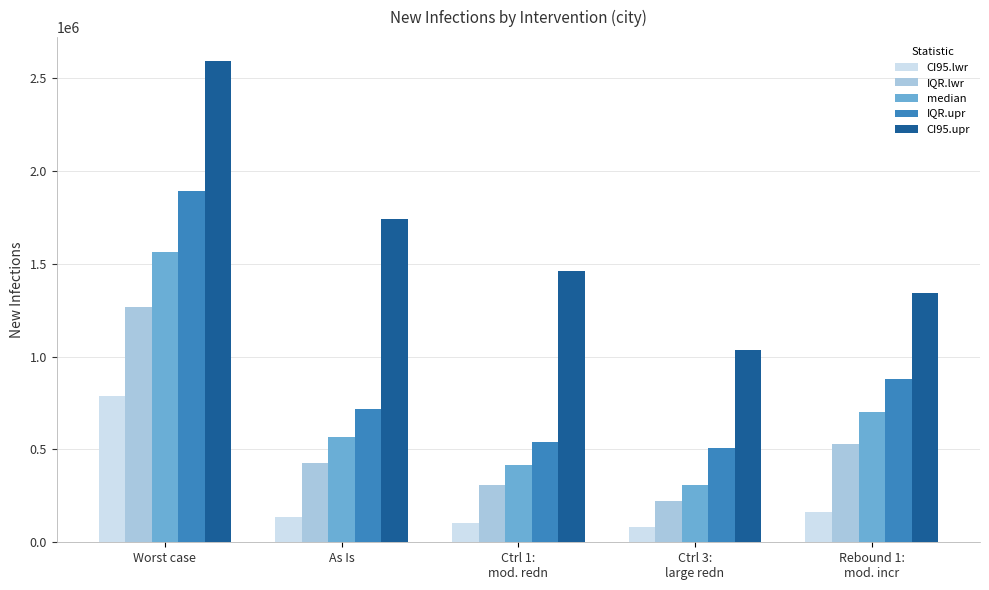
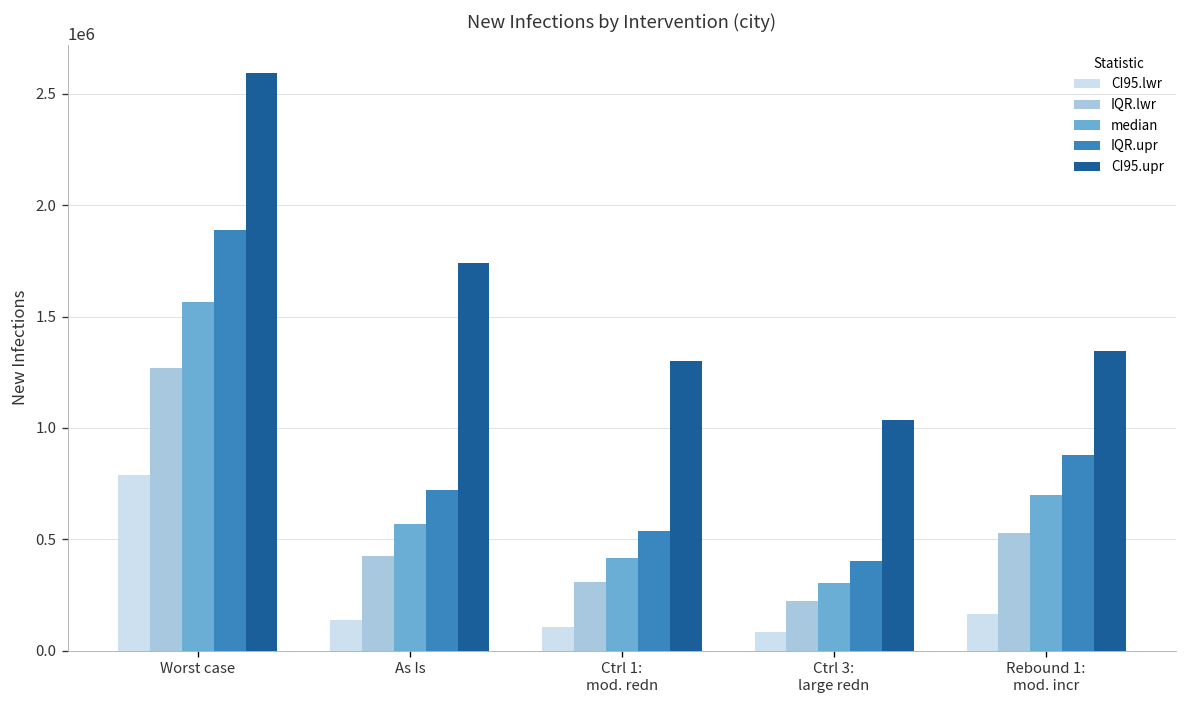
CI95.upr, Ctrl 1: mod. redn: 1460000 -> 1300000
IQR.upr, Ctrl 3: large redn: 510000 -> 400000
